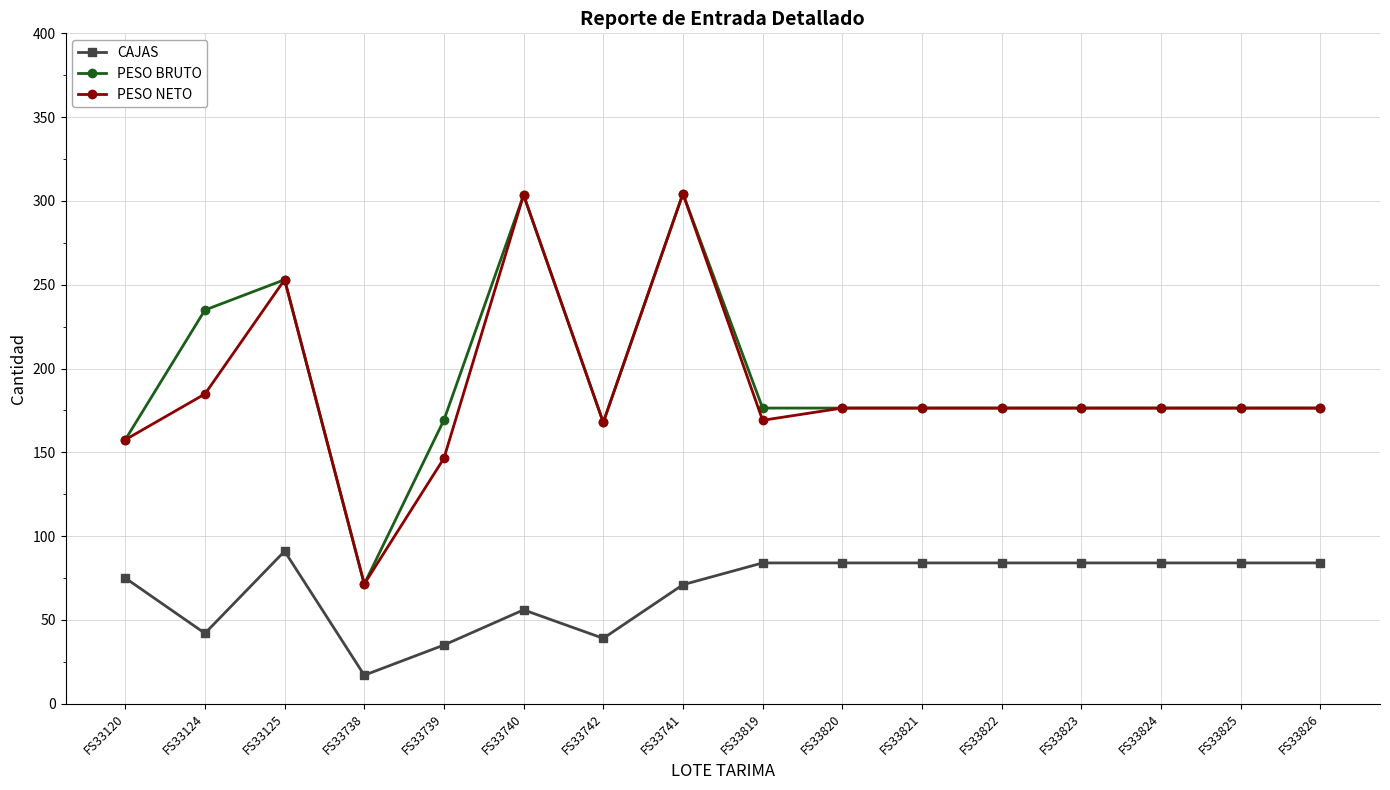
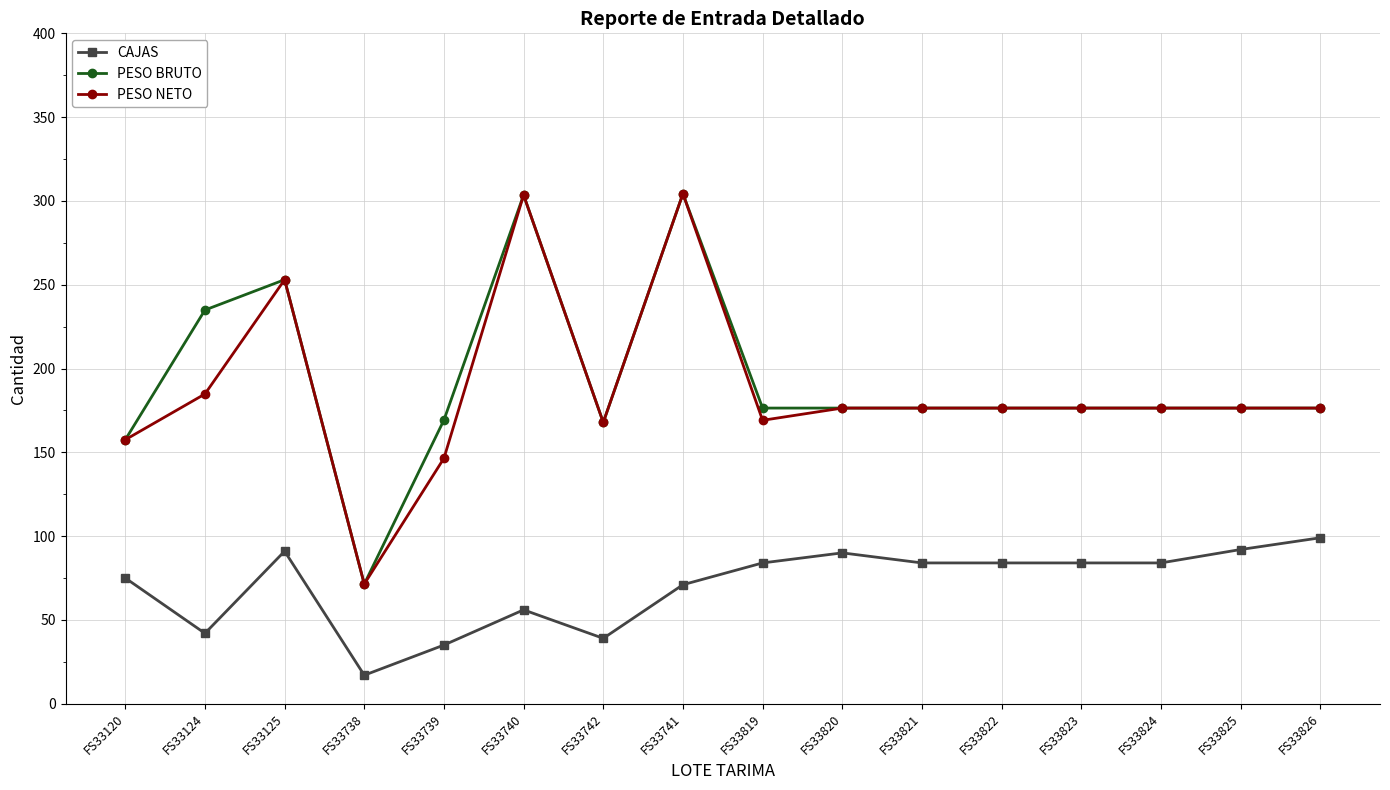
CAJAS, FS33820: 84 -> 90
CAJAS, FS33825: 84 -> 92
CAJAS, FS33826: 84 -> 99
